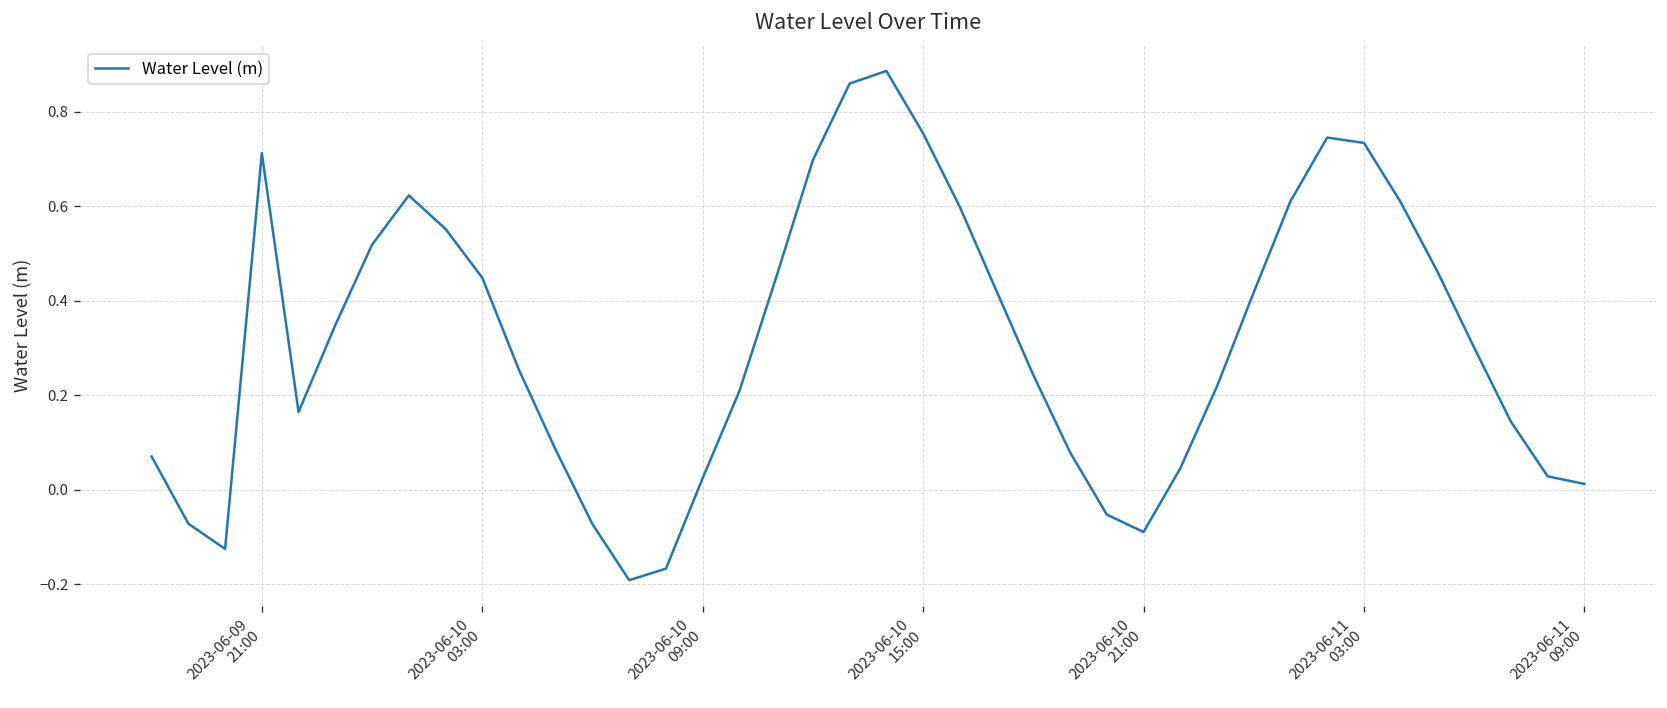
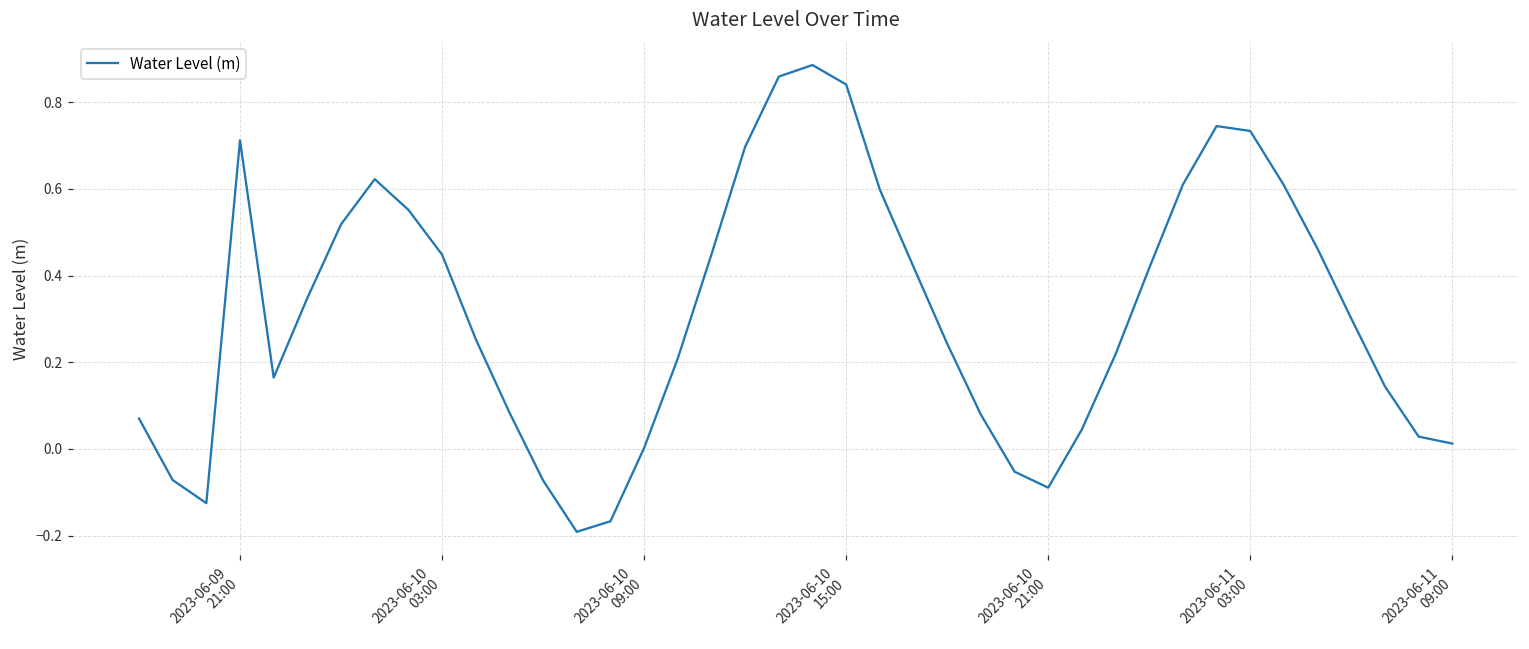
2023-06-10 09:00: 0.02 -> 0.00
2023-06-10 15:00: 0.75 -> 0.84
